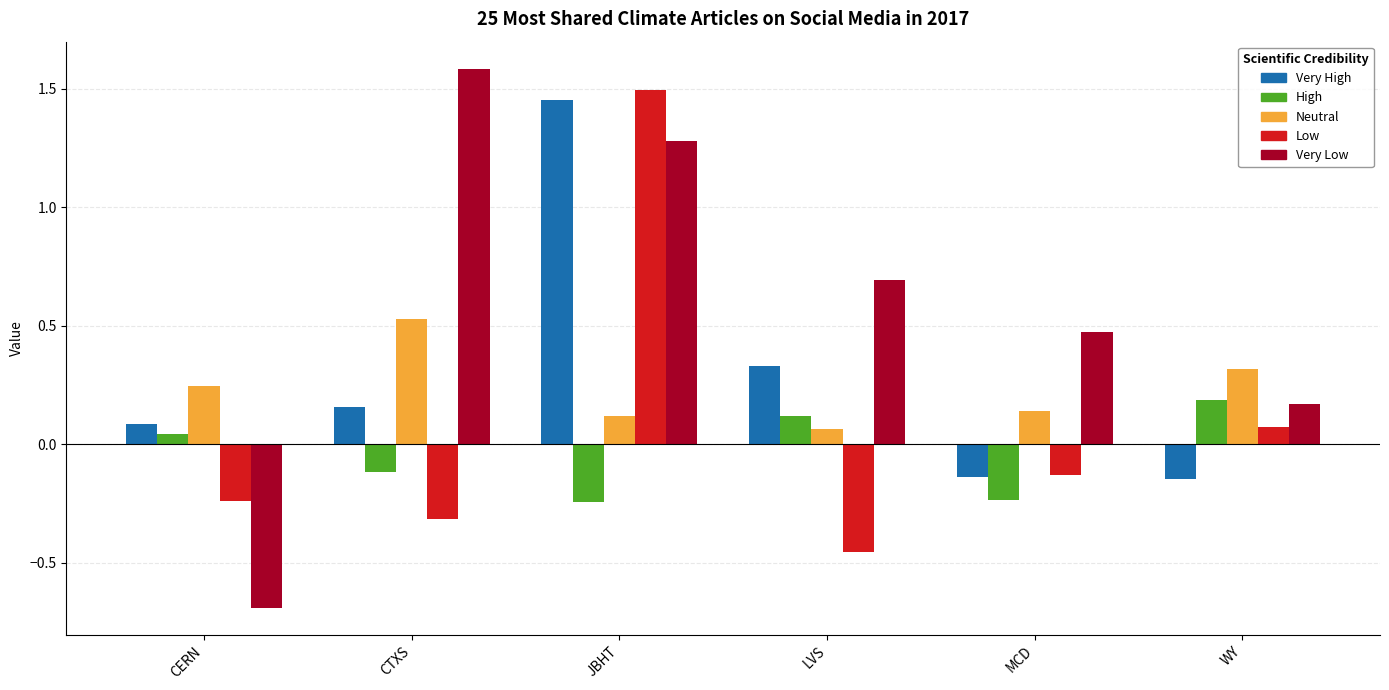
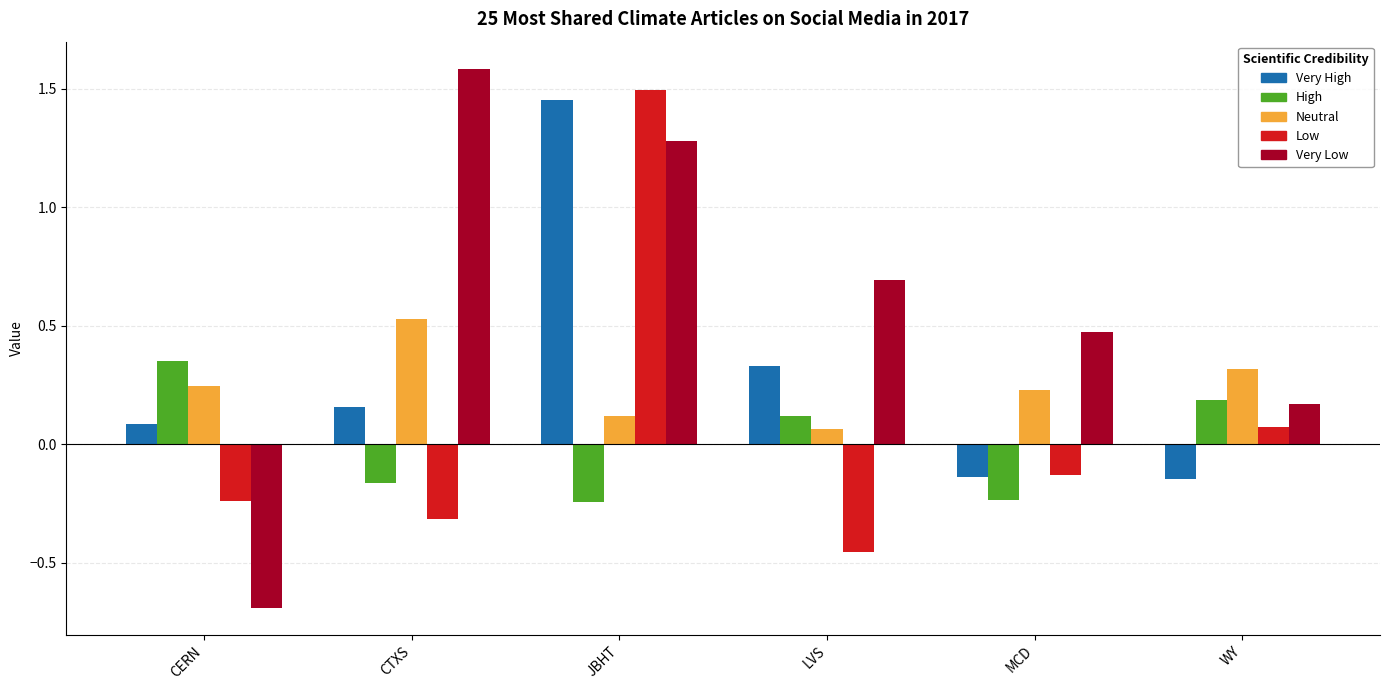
High, CERN: 0.04 -> 0.35
High, CTXS: -0.12 -> -0.17
Neutral, MCD: 0.14 -> 0.23
